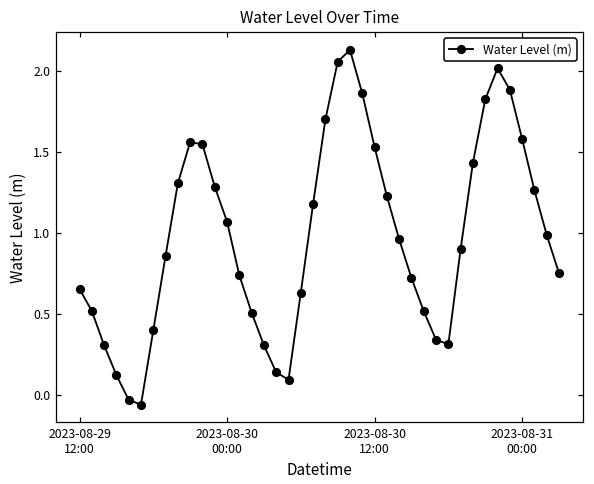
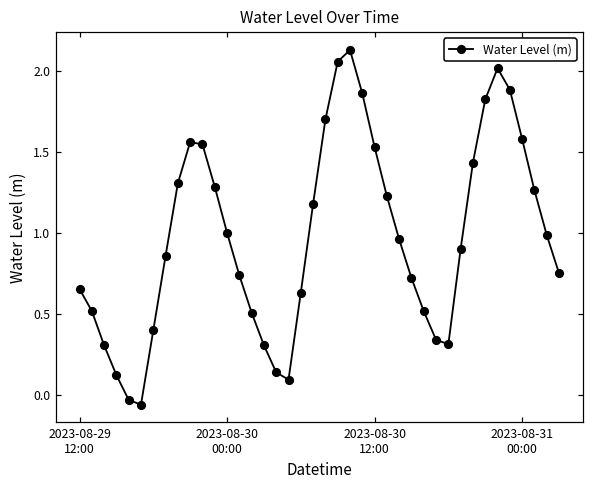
2023-08-30 00:00: 1.07 -> 1.00
